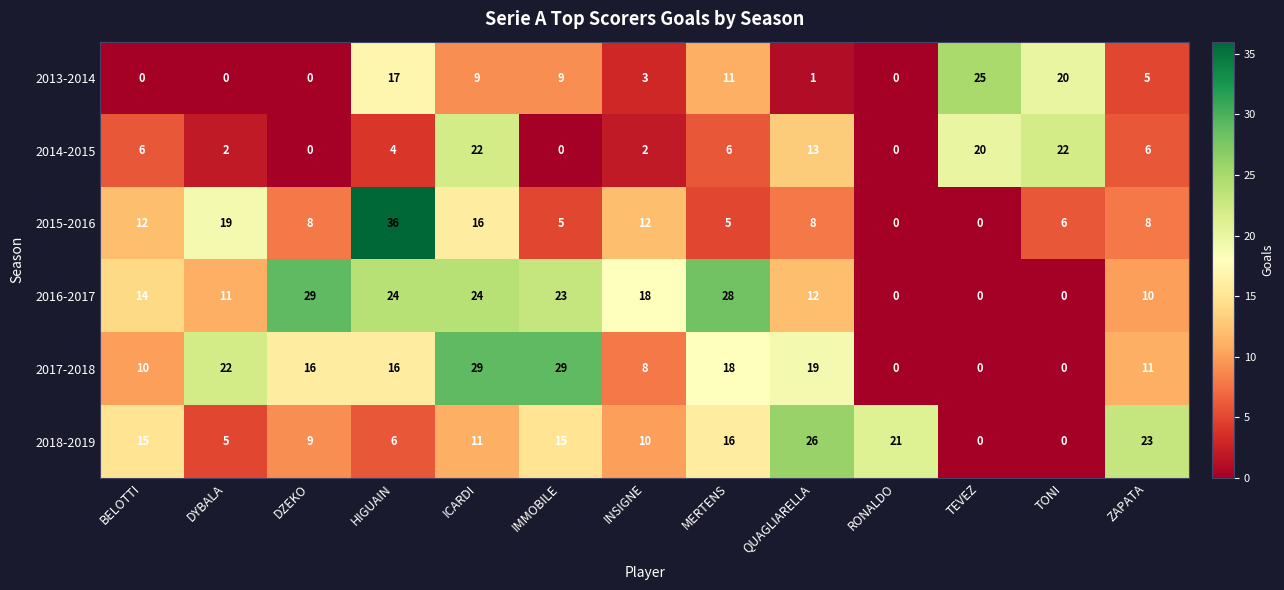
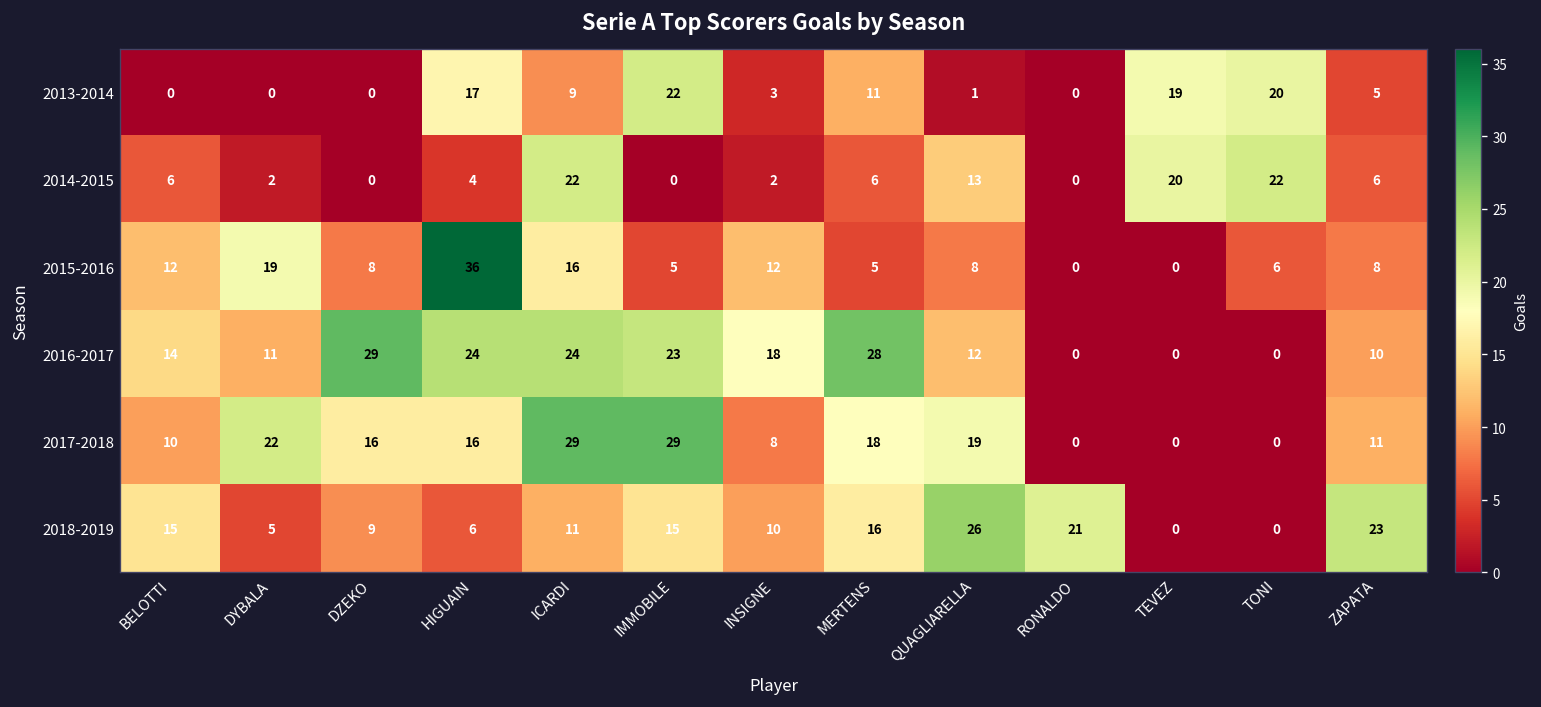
2013-2014, IMMOBILE: 9 -> 22
2013-2014, TEVEZ: 25 -> 19
